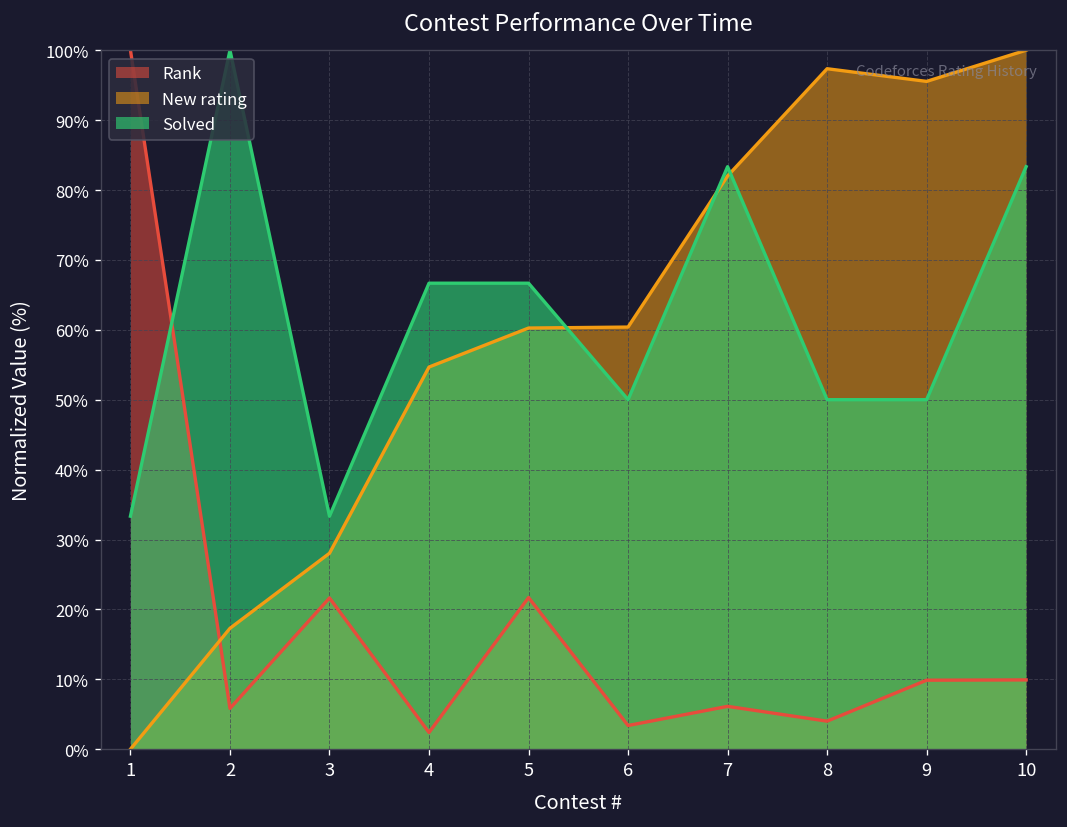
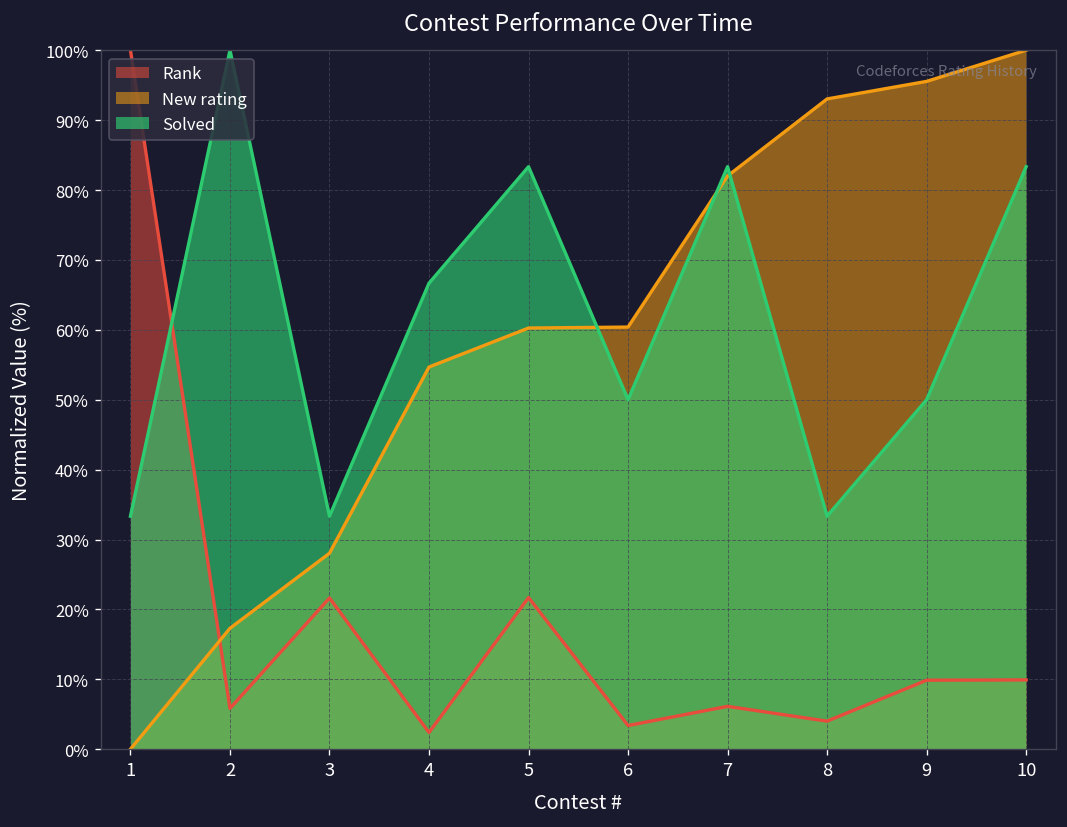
Solved, 5: 67% -> 83%
New rating, 8: 97% -> 93%
Solved, 8: 50% -> 33%
